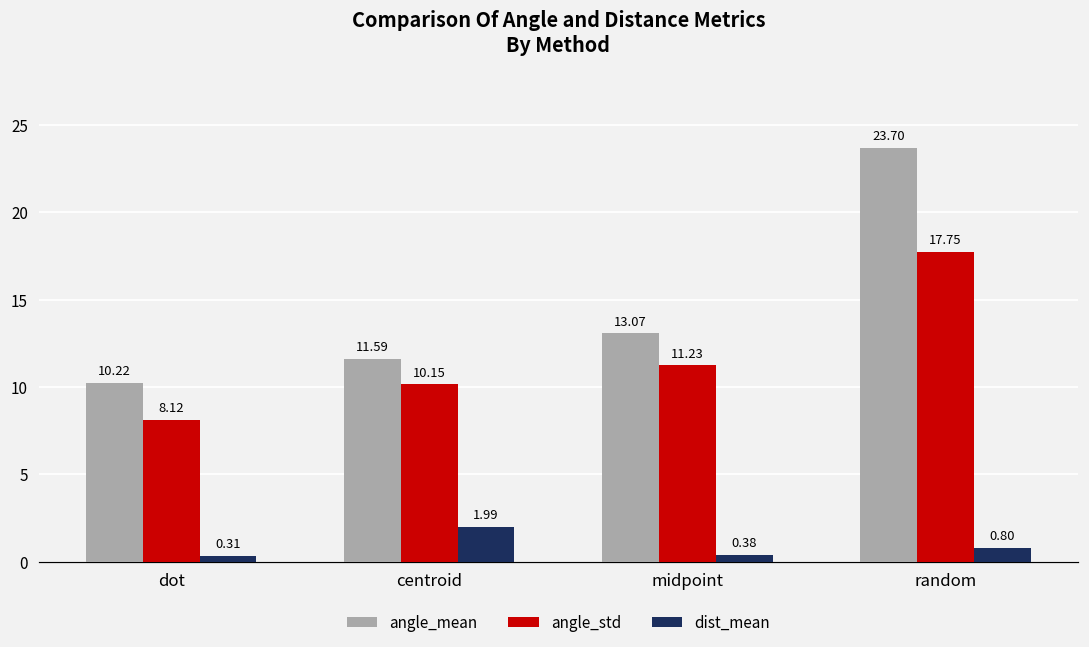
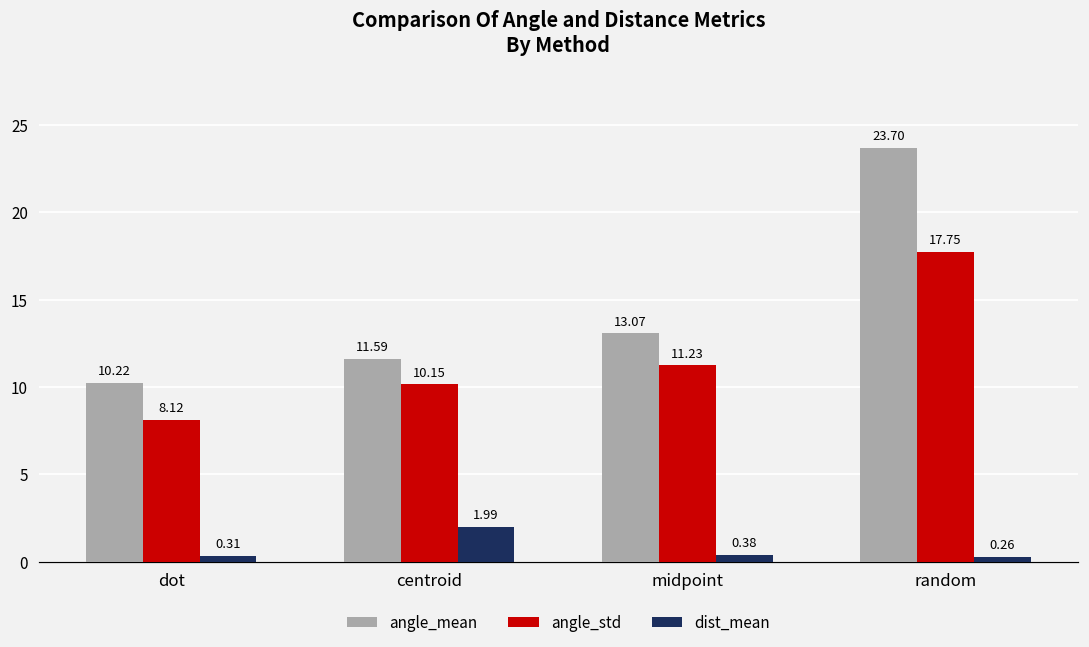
dist_mean, random: 0.80 -> 0.26
